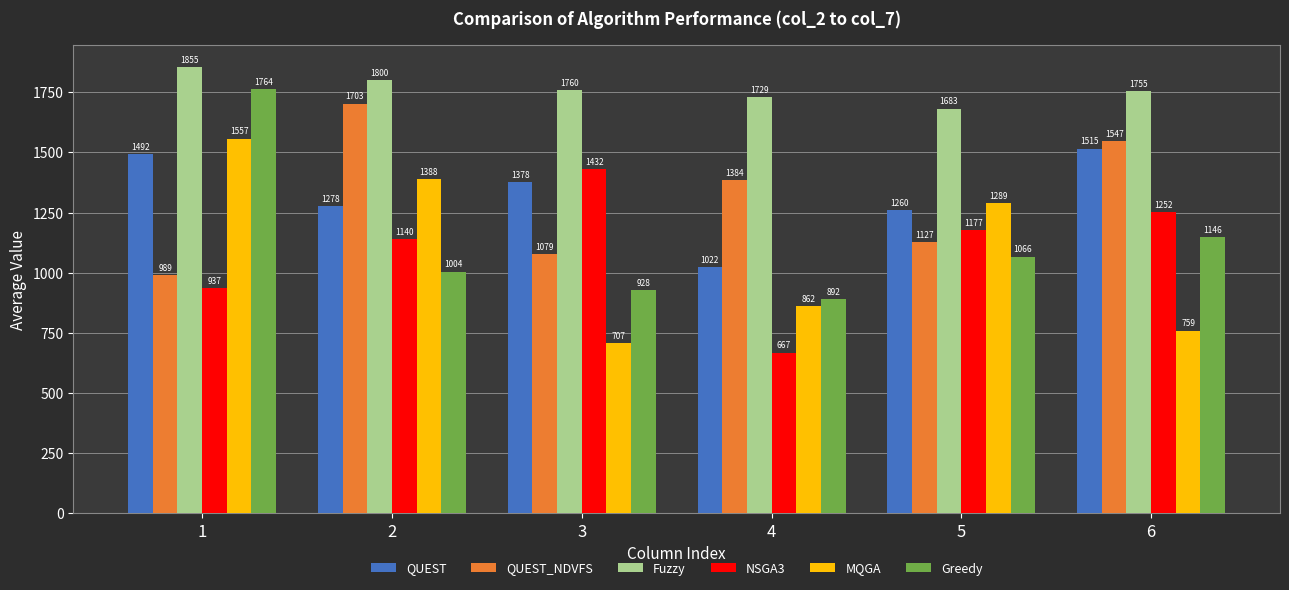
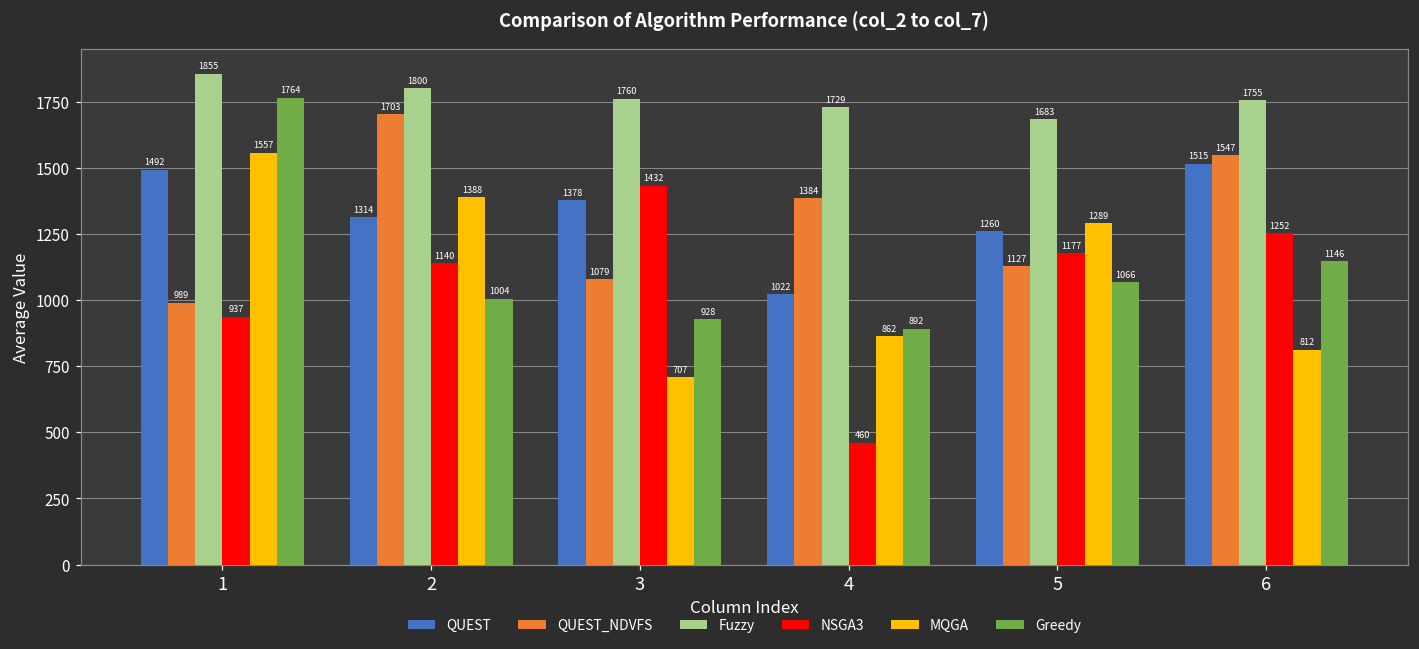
QUEST, 2: 1278 -> 1314
NSGA3, 4: 667 -> 460
MQGA, 6: 759 -> 812
